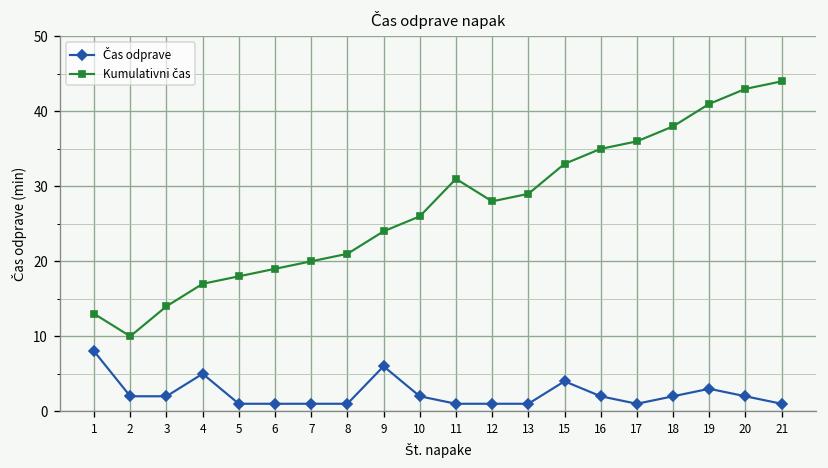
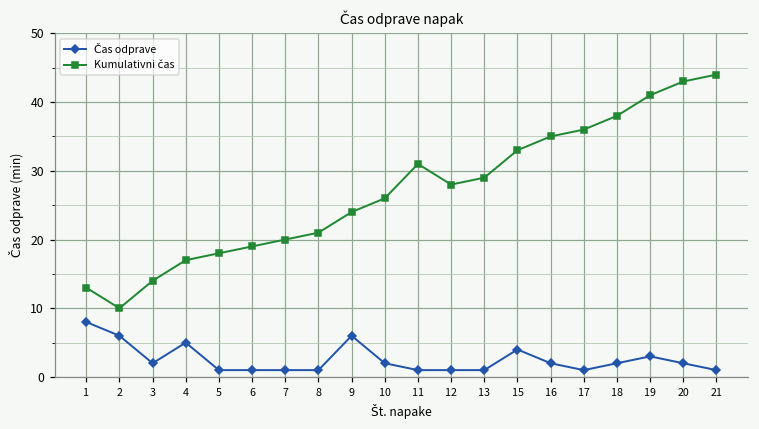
Čas odprave, 2: 2 -> 6
